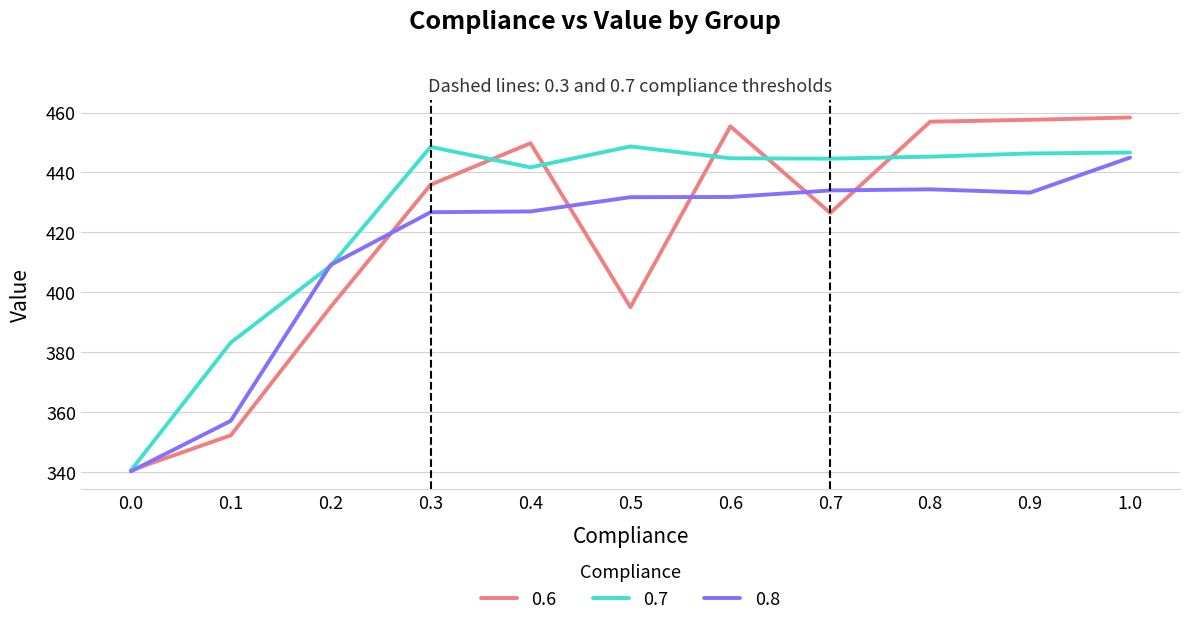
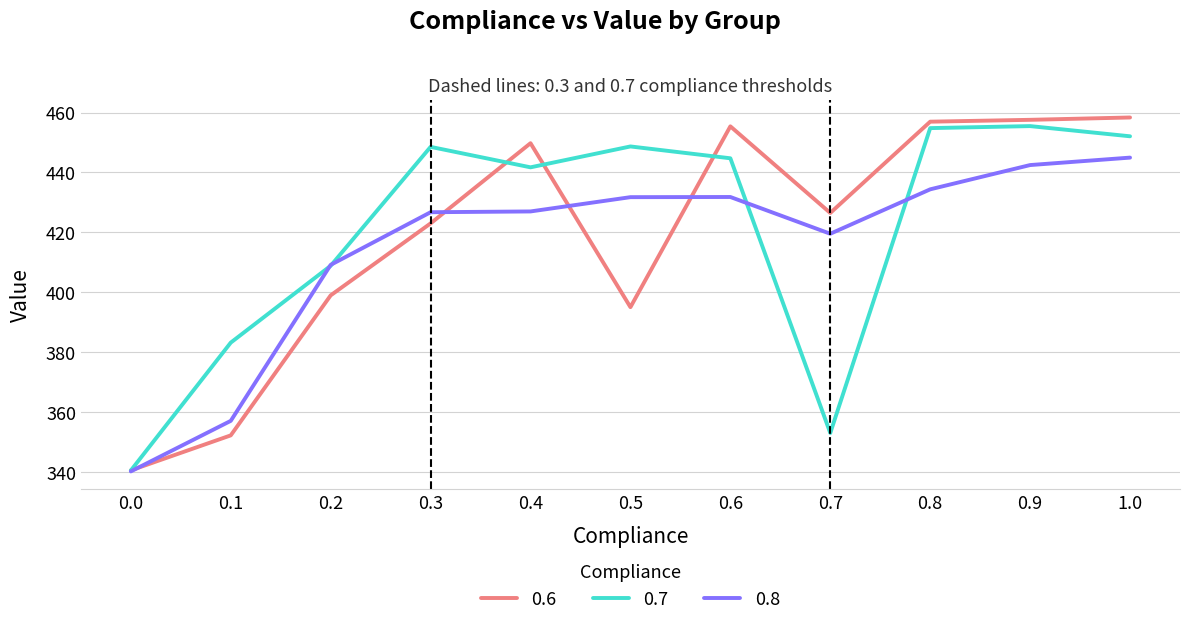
0.6, 0.2: 395 -> 399
0.6, 0.3: 436 -> 423
0.7, 0.7: 445 -> 353
0.8, 0.7: 434 -> 420
0.7, 0.8: 445 -> 455
0.7, 0.9: 446 -> 455
0.8, 0.9: 433 -> 442
0.7, 1.0: 447 -> 452
